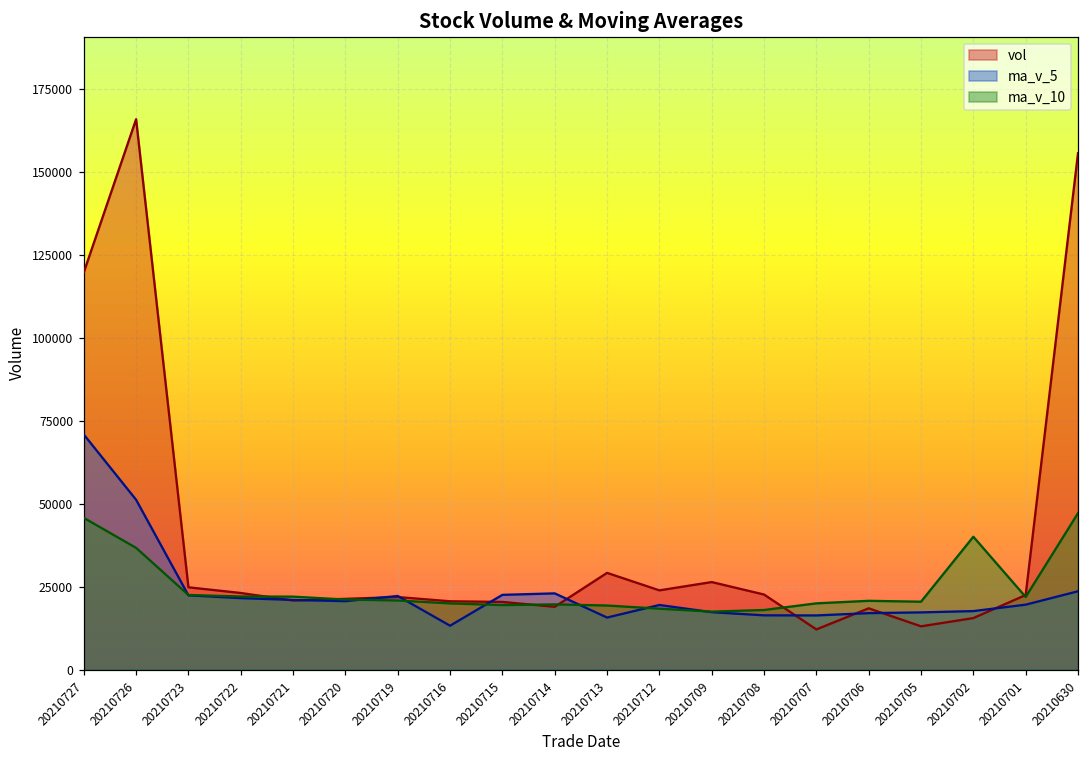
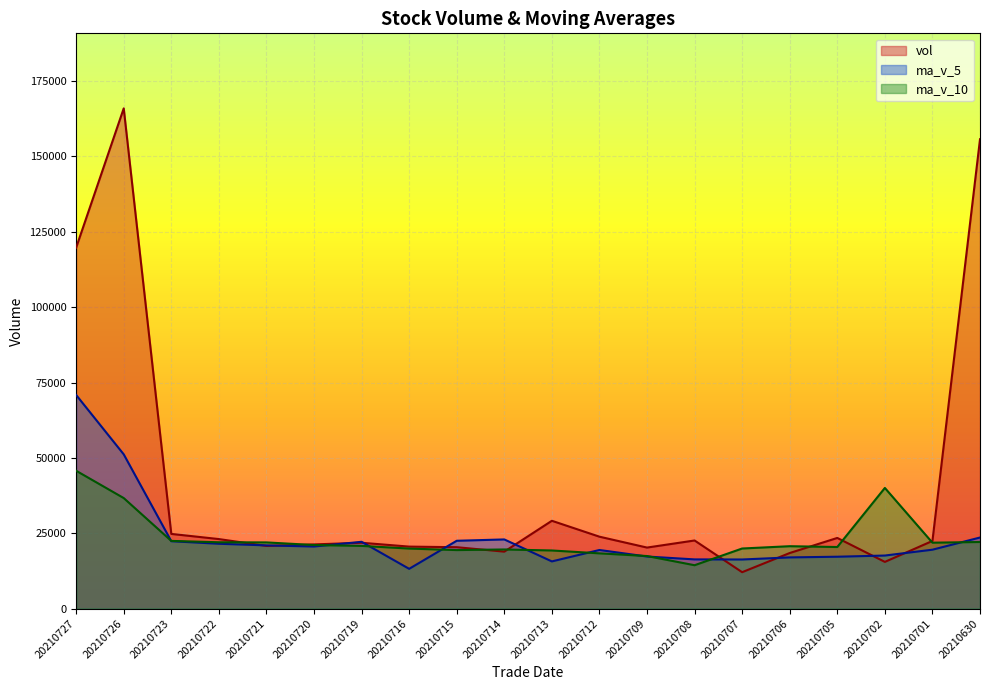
vol, 20210709: 26000 -> 20000
ma_v_10, 20210708: 18000 -> 14000
vol, 20210705: 13000 -> 23000
ma_v_10, 20210630: 47000 -> 22000
